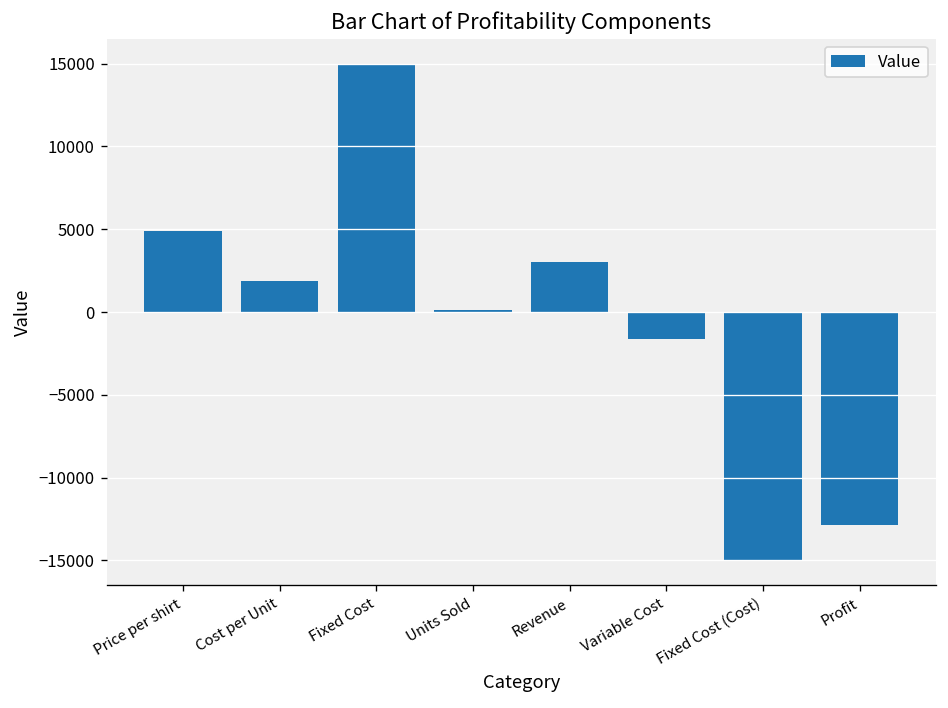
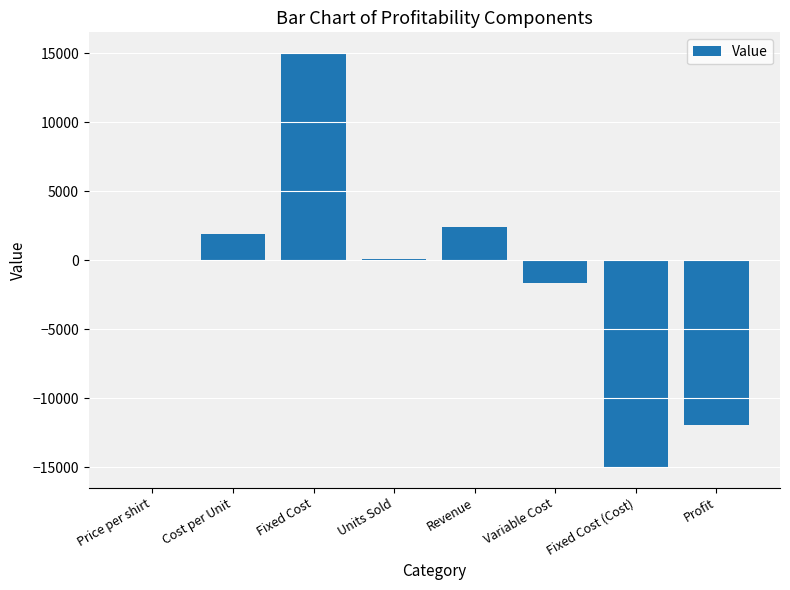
Price per shirt: 4900 -> 0
Revenue: 3000 -> 2400
Profit: -12900 -> -11900
